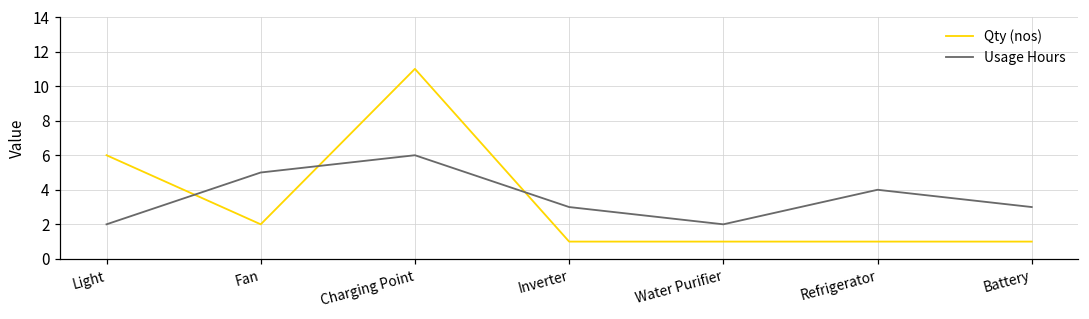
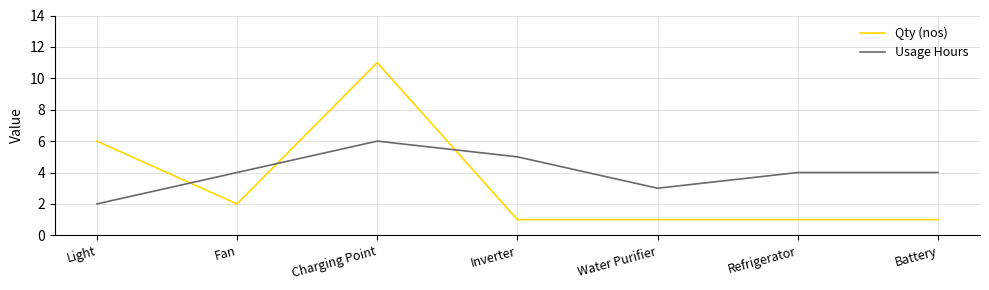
Usage Hours, Fan: 5 -> 4
Usage Hours, Inverter: 3 -> 5
Usage Hours, Water Purifier: 2 -> 3
Usage Hours, Battery: 3 -> 4
